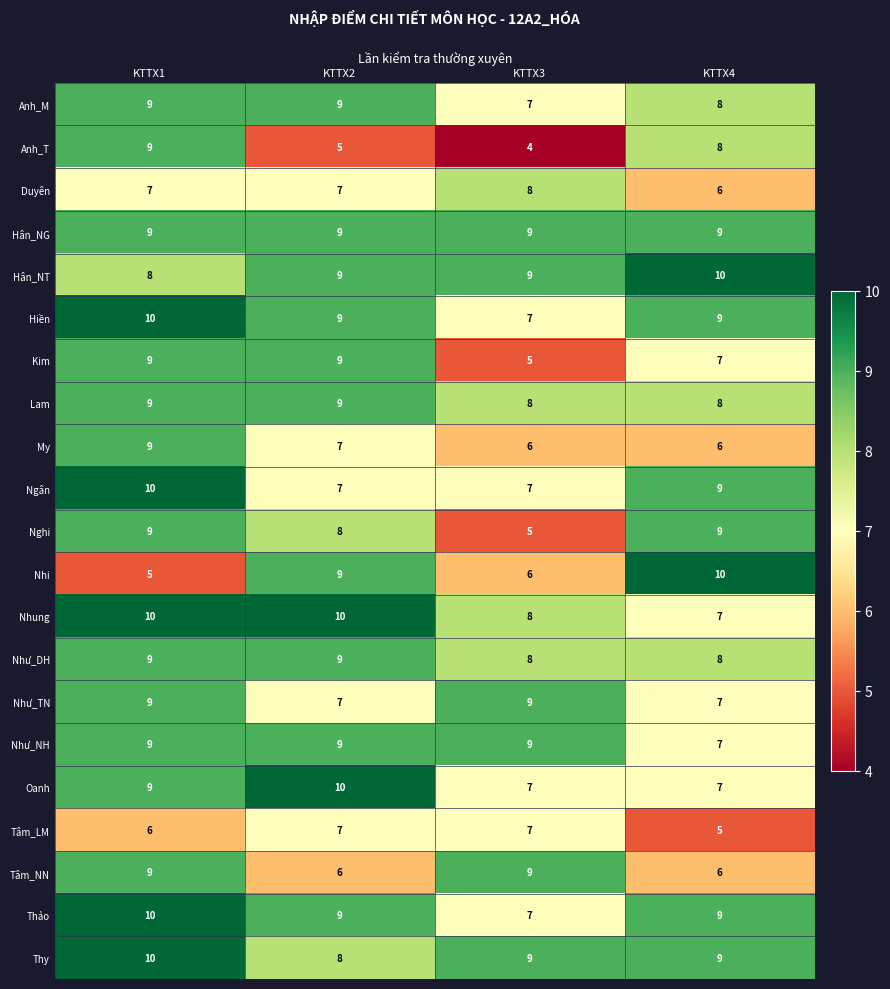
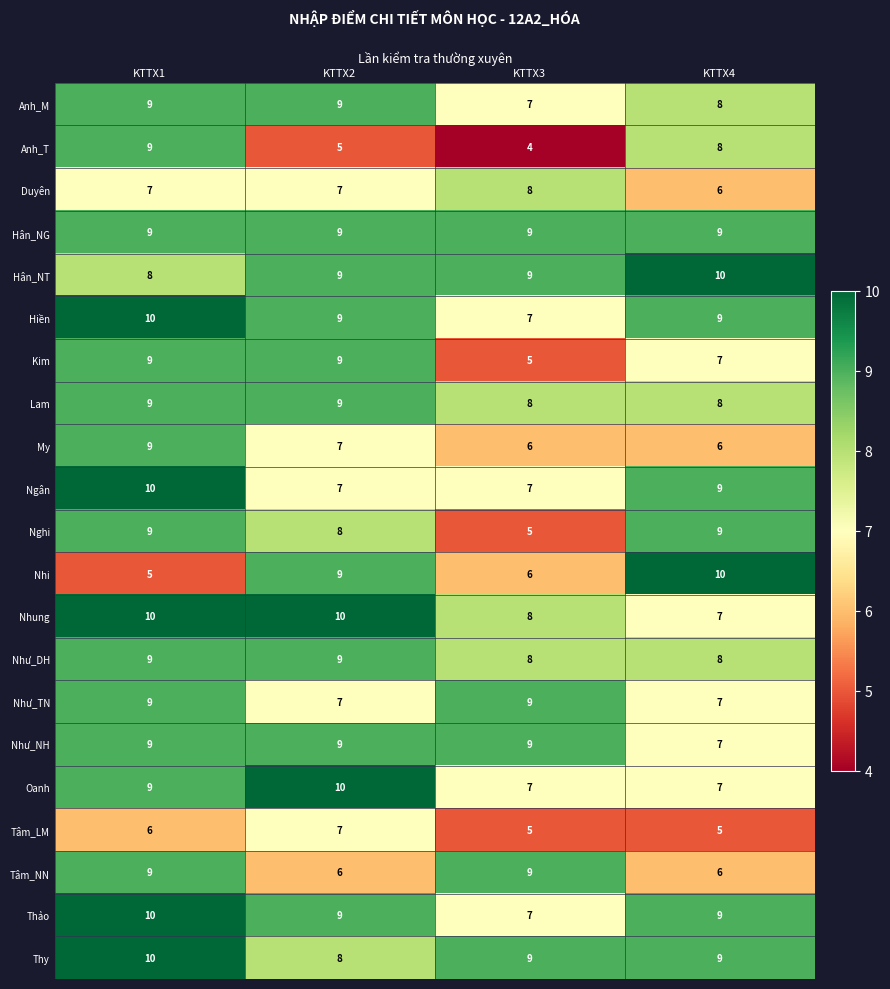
Tâm_LM, KTTX3: 7 -> 5
